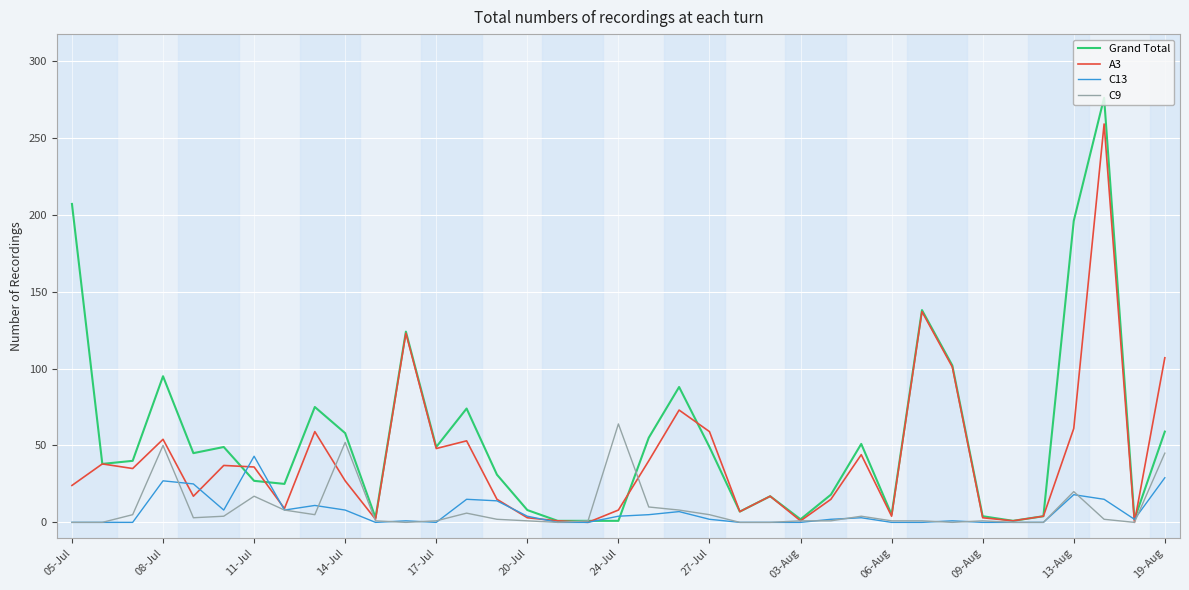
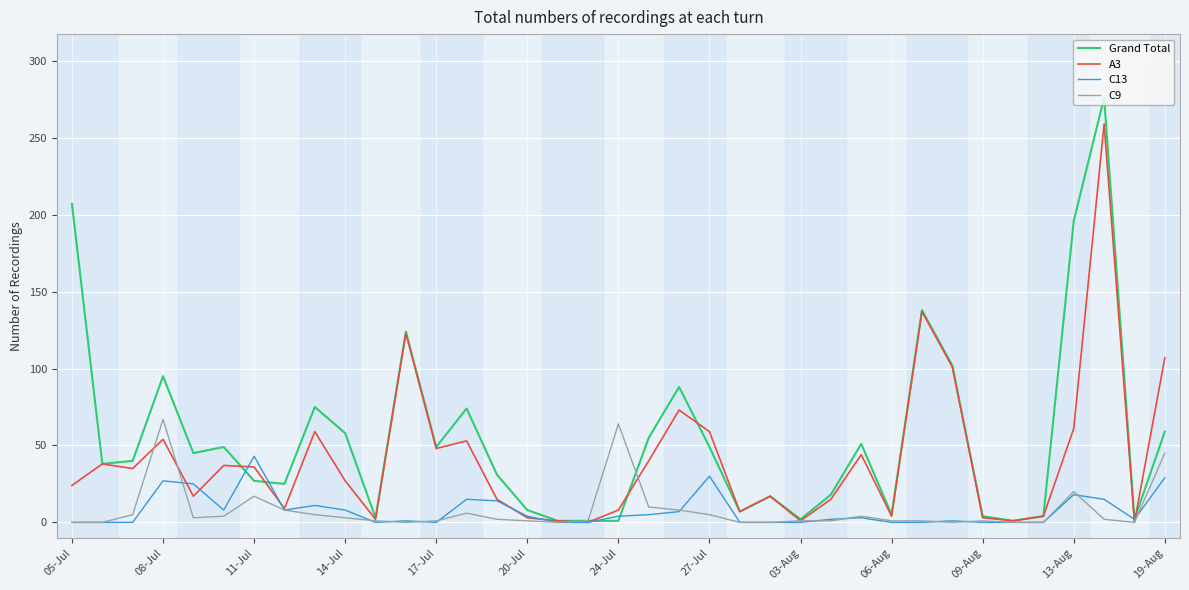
C9, 08-Jul: 50 -> 67
C9, 14-Jul: 52 -> 3
C13, 27-Jul: 2 -> 30
